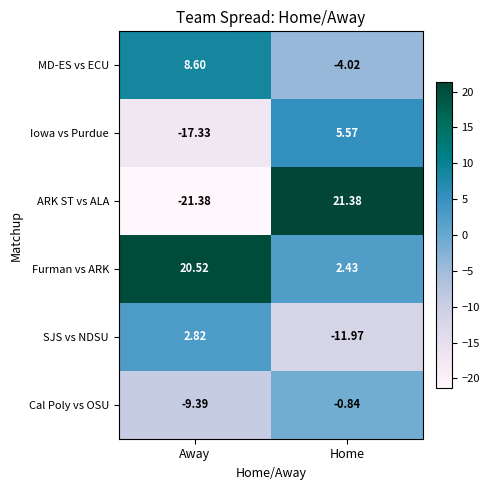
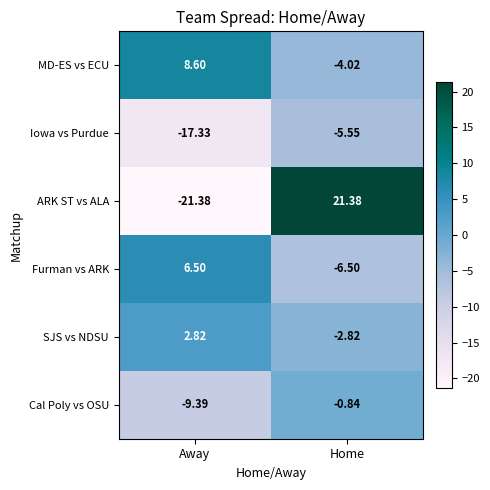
Iowa vs Purdue, Home: 5.57 -> -5.55
Furman vs ARK, Away: 20.52 -> 6.50
Furman vs ARK, Home: 2.43 -> -6.50
SJS vs NDSU, Home: -11.97 -> -2.82
